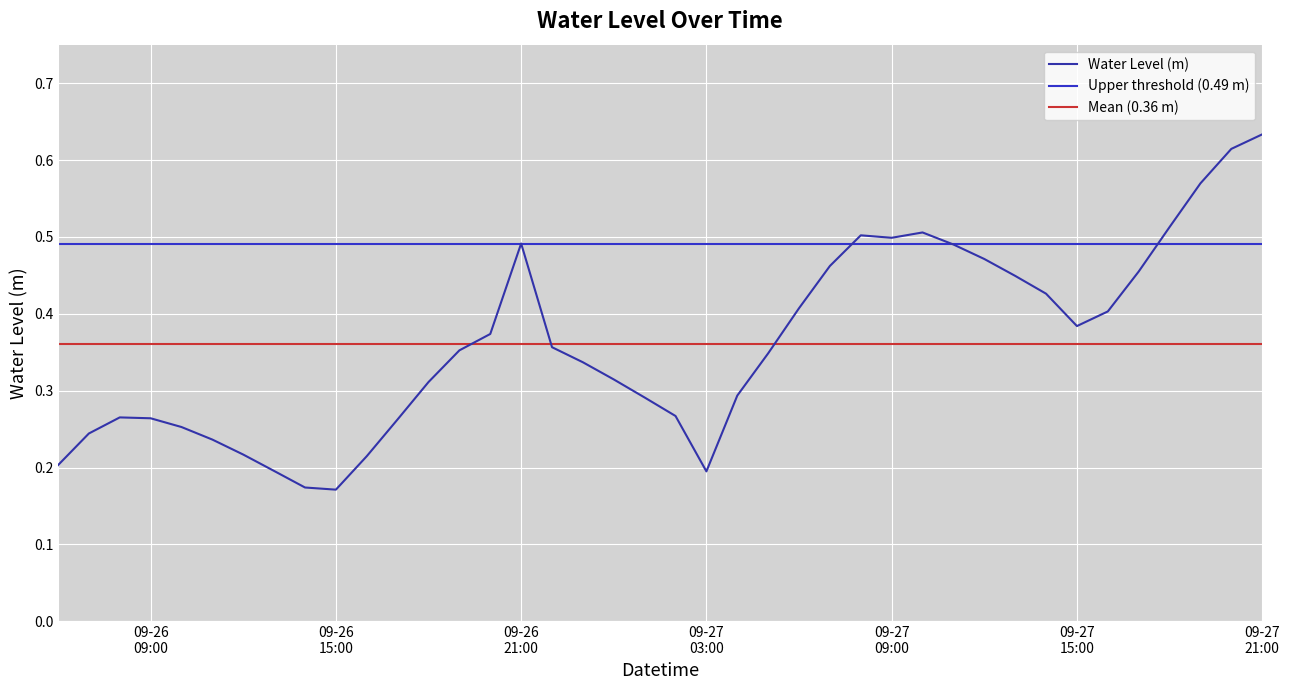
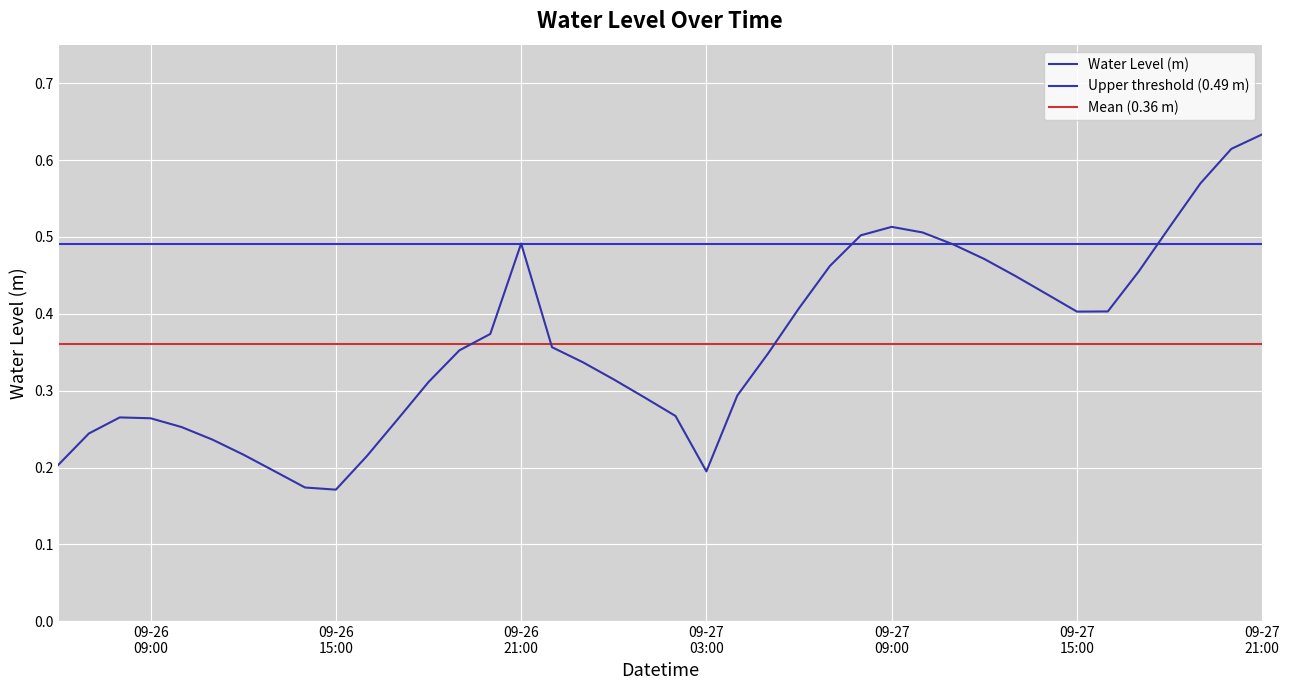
09-27 09:00: 0.50 -> 0.51
09-27 15:00: 0.38 -> 0.40
